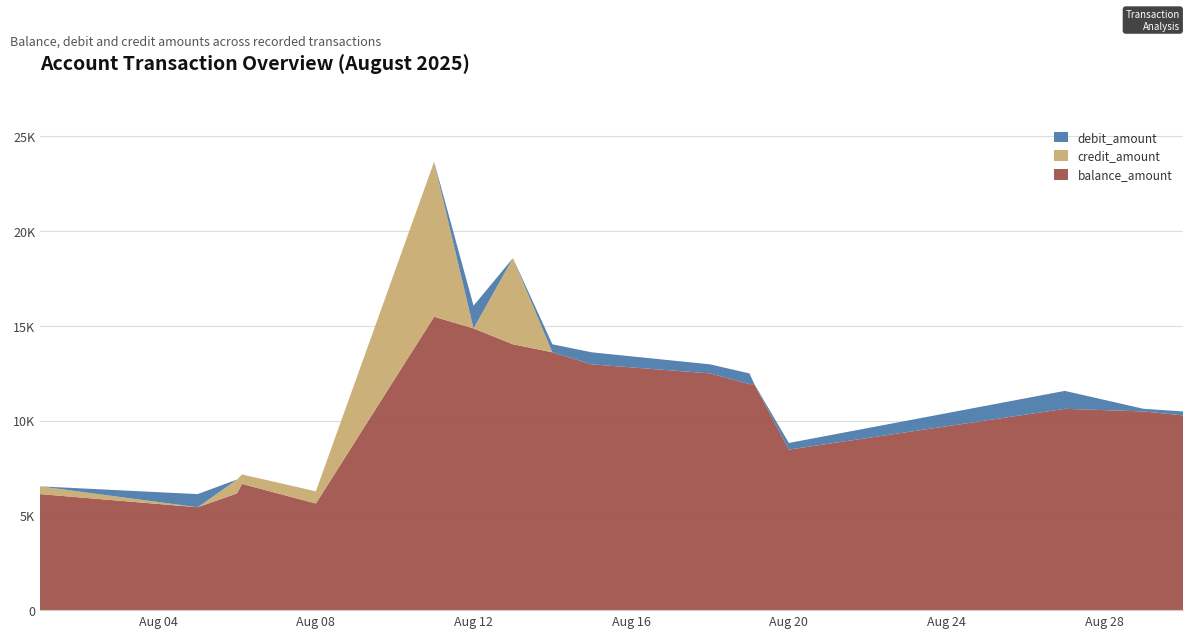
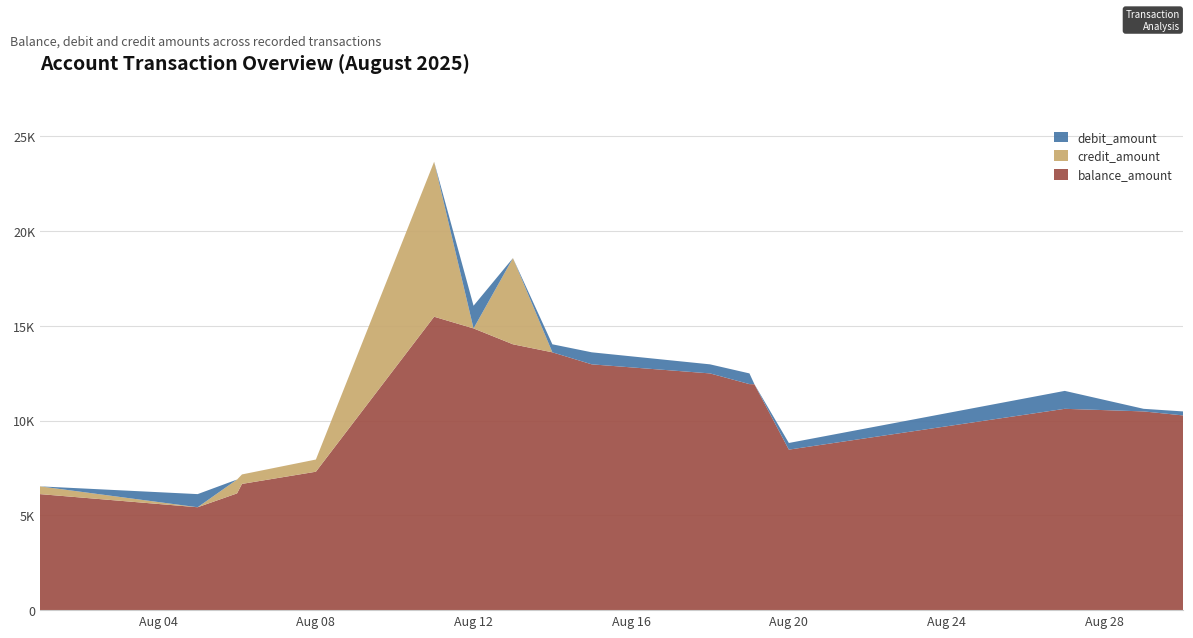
balance_amount, Aug 08: 5600 -> 7300
